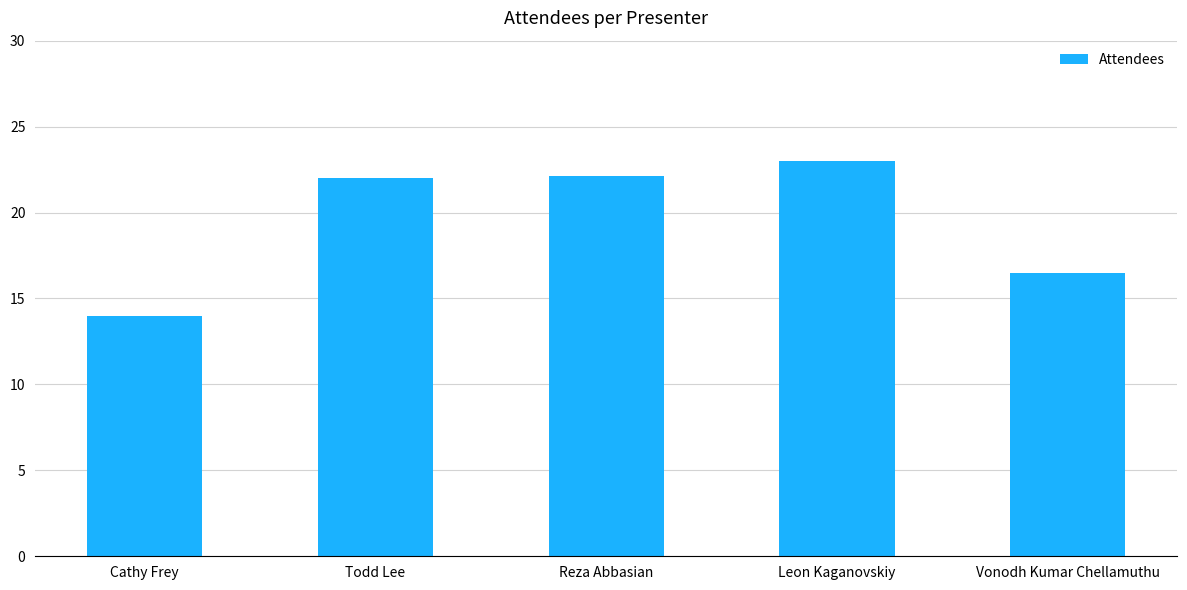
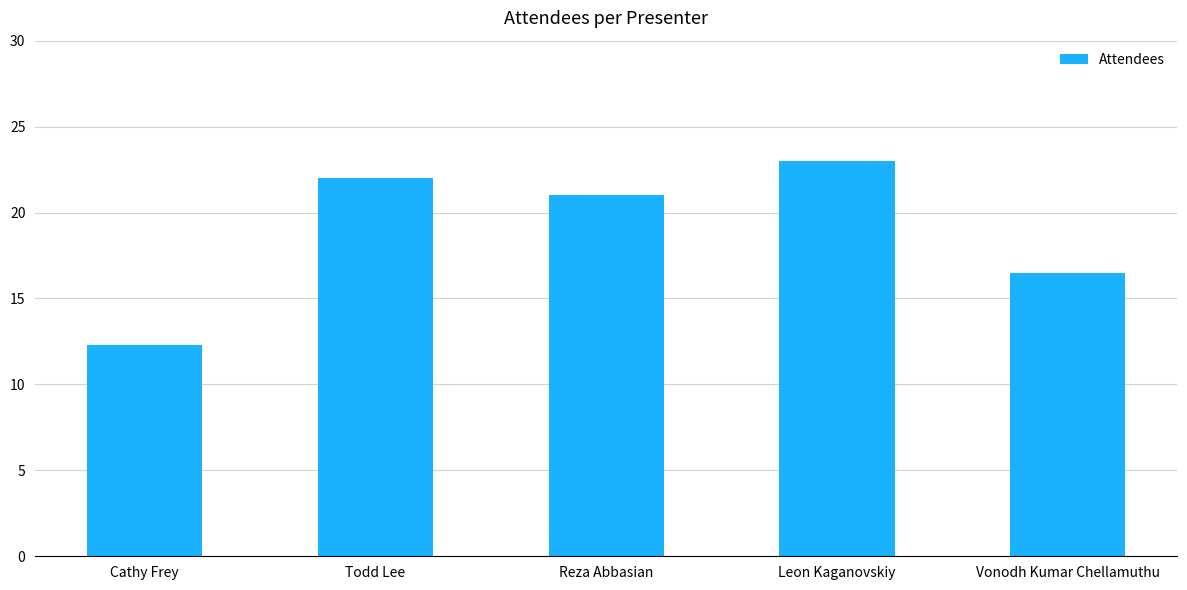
Cathy Frey: 14.0 -> 12.3
Reza Abbasian: 22.1 -> 21.0
